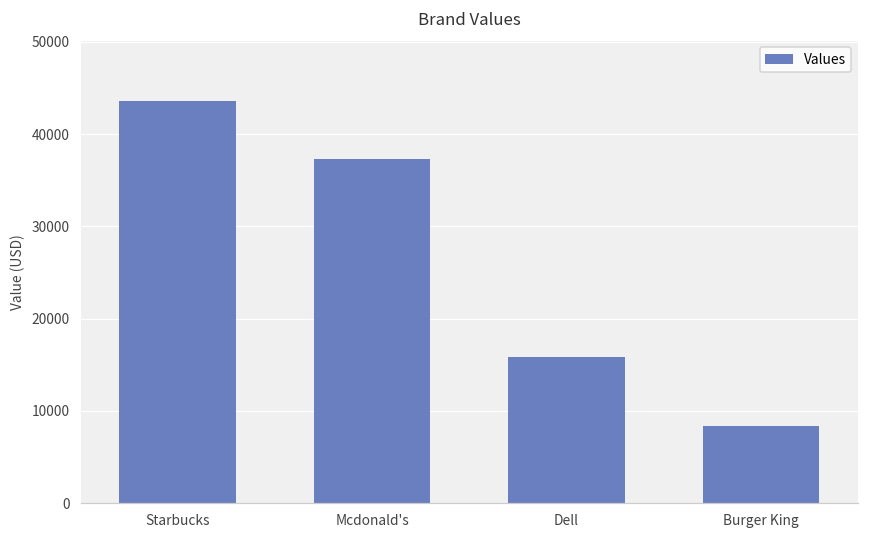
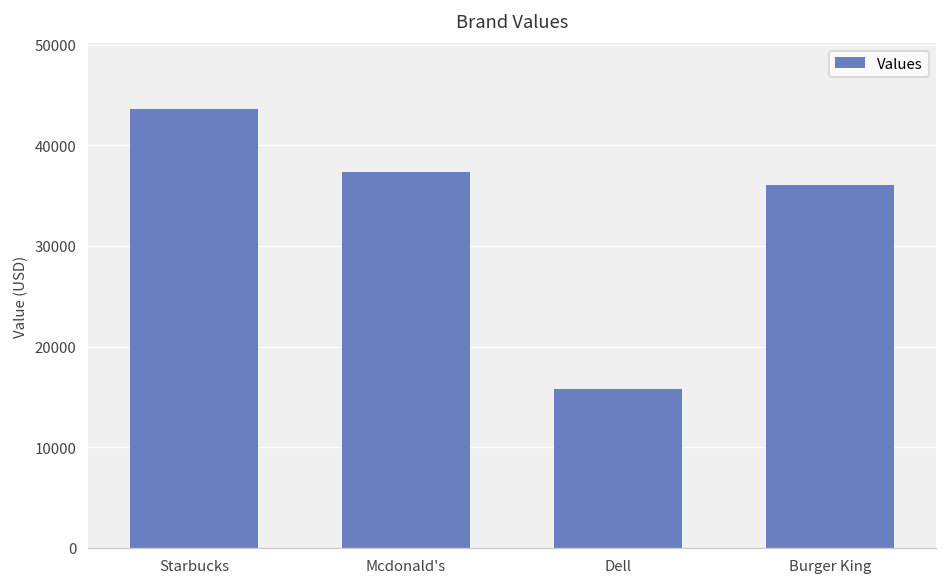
Burger King: 8000 -> 36000
